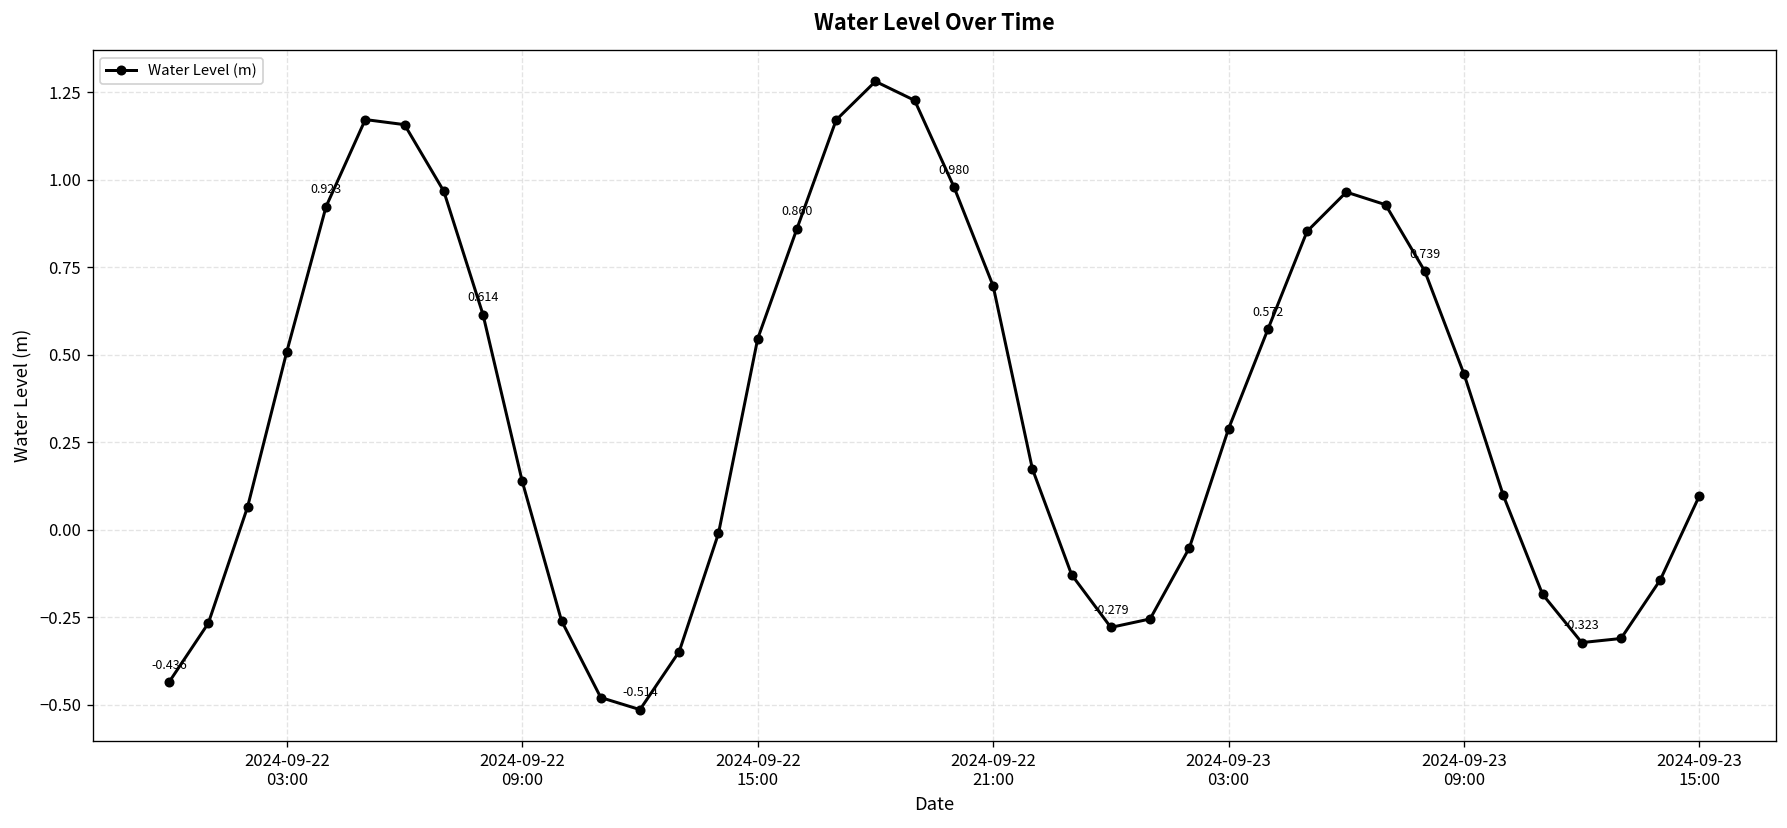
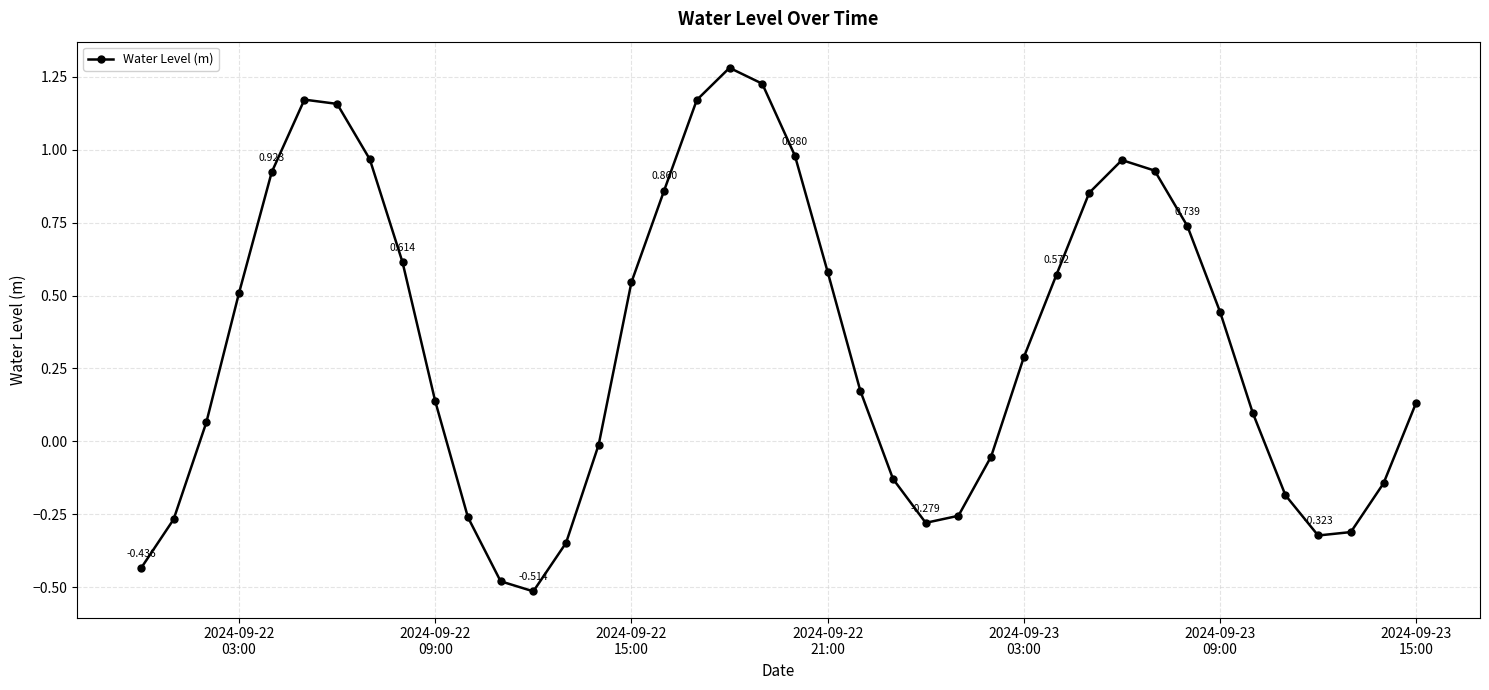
2024-09-22 21:00: 0.70 -> 0.58
2024-09-23 15:00: 0.10 -> 0.13
